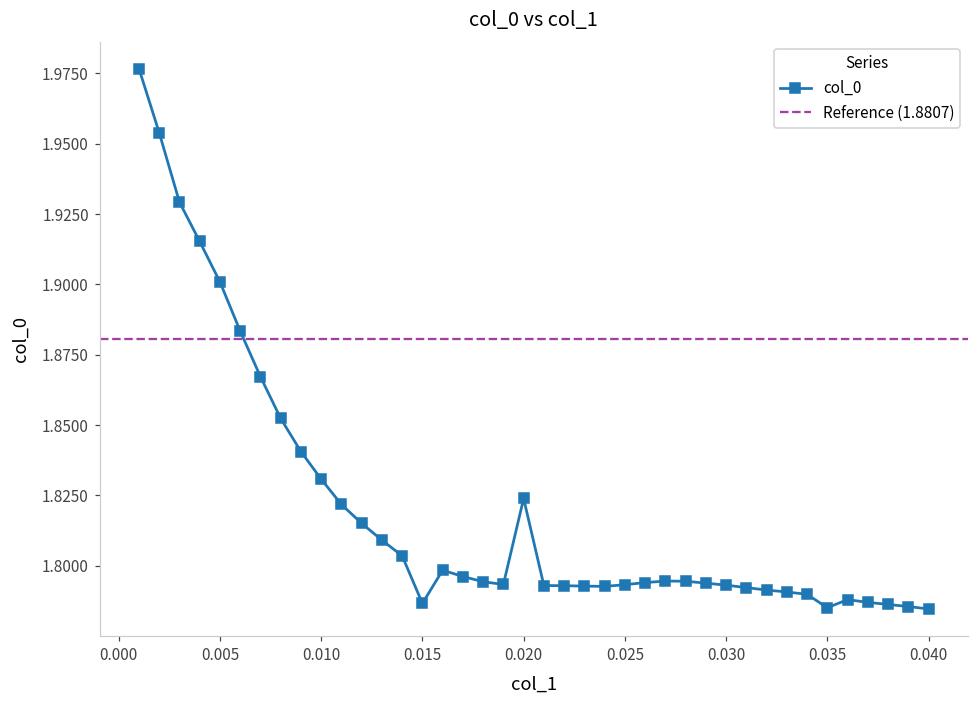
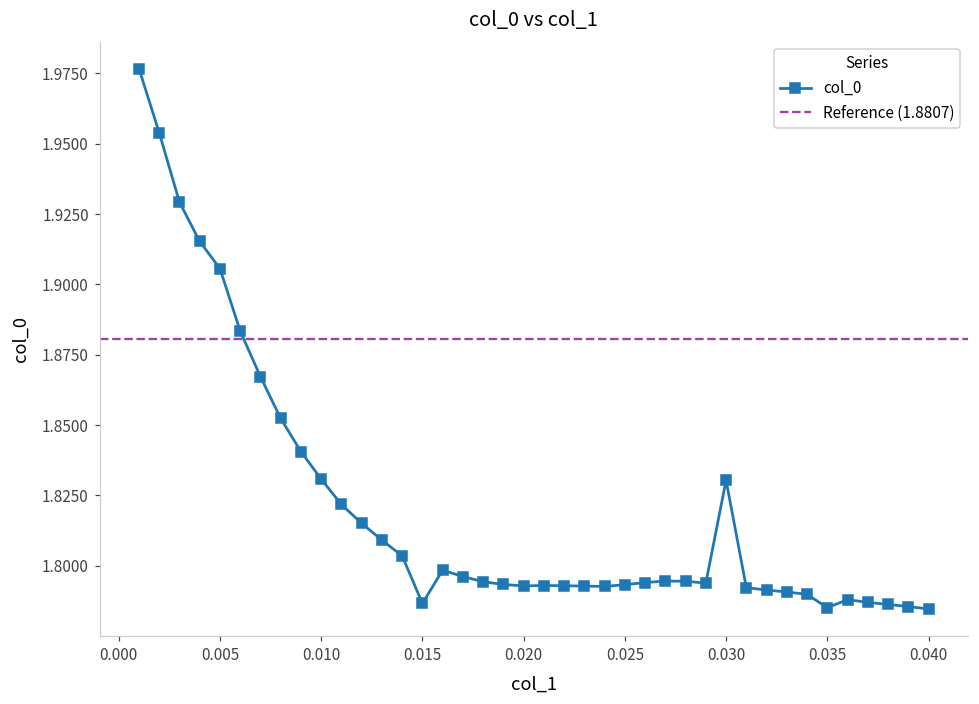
0.005: 1.901 -> 1.906
0.020: 1.824 -> 1.793
0.030: 1.793 -> 1.830
